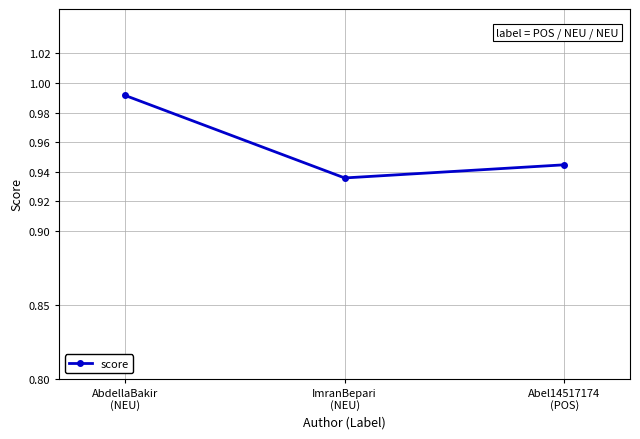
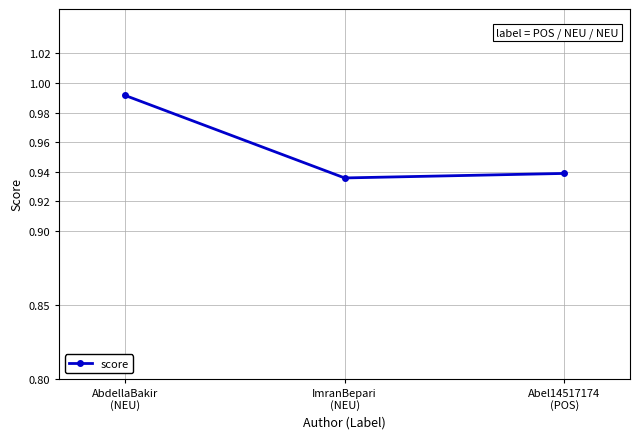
Abel14517174 (POS): 0.945 -> 0.939
